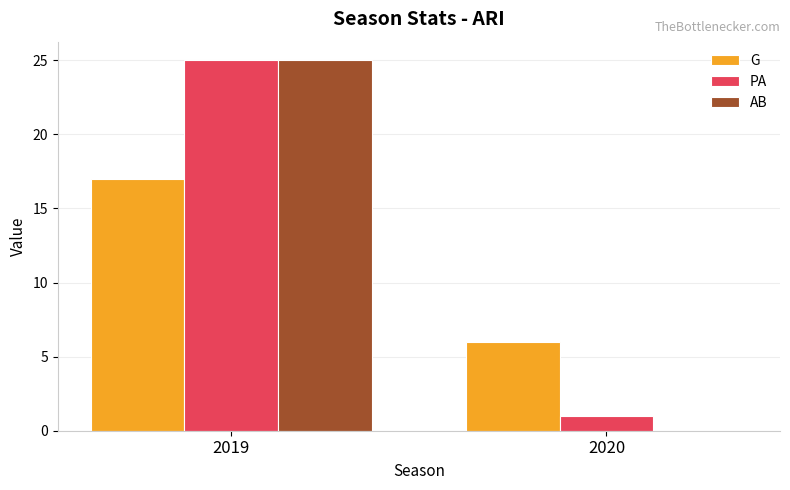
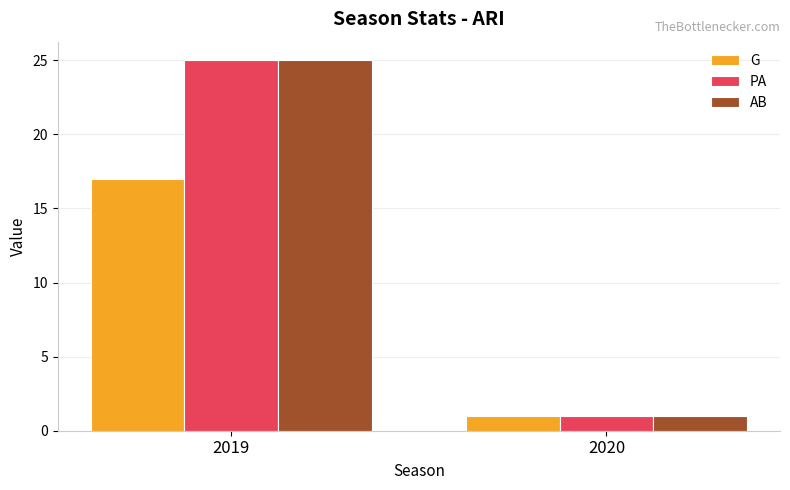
G, 2020: 6 -> 1
AB, 2020: 0 -> 1
